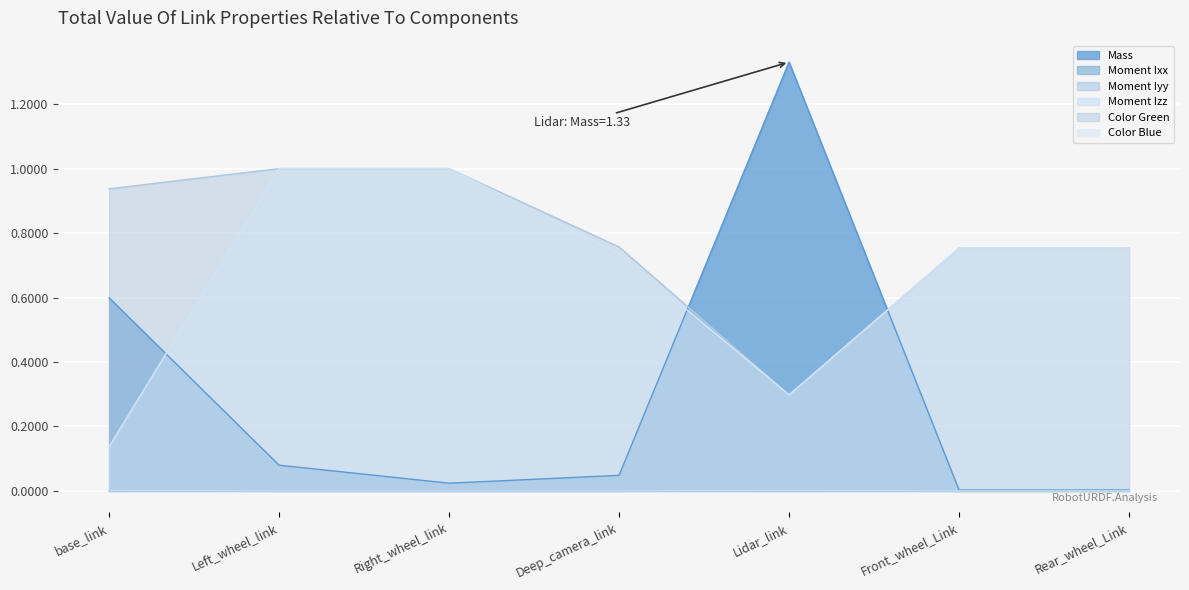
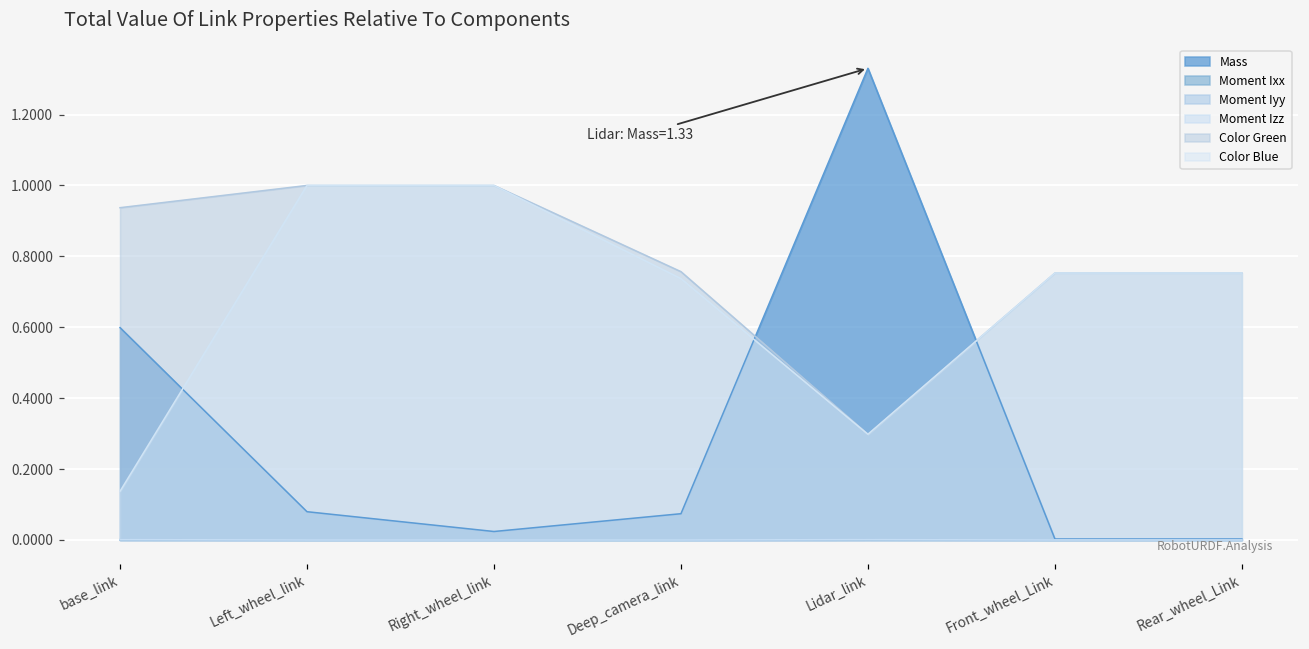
Mass, Deep_camera_link: 0.05 -> 0.07
